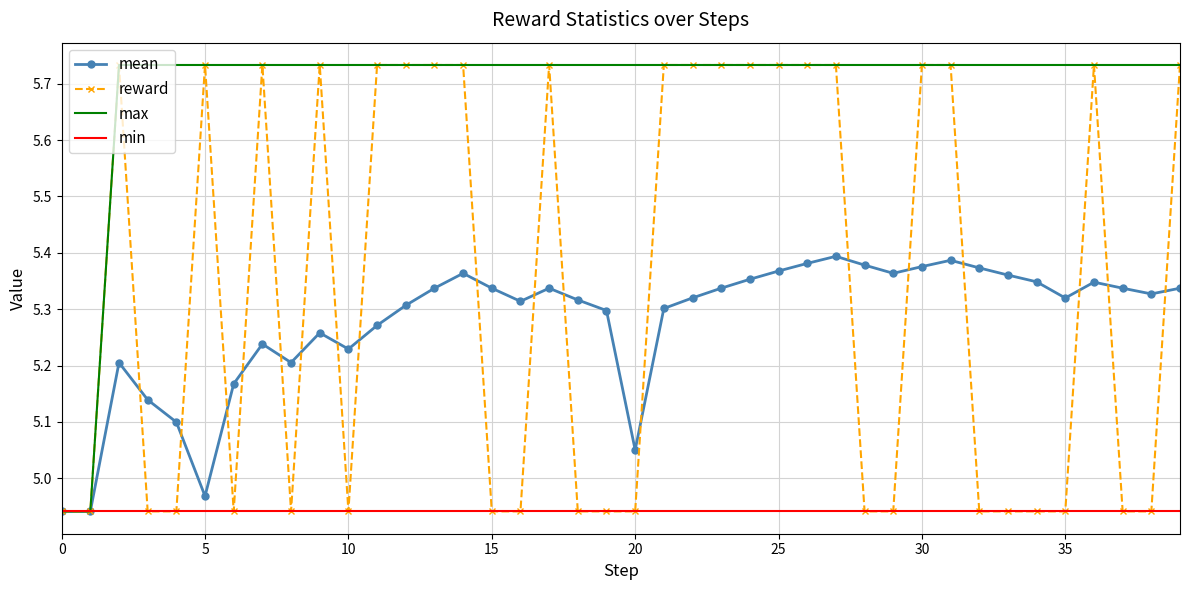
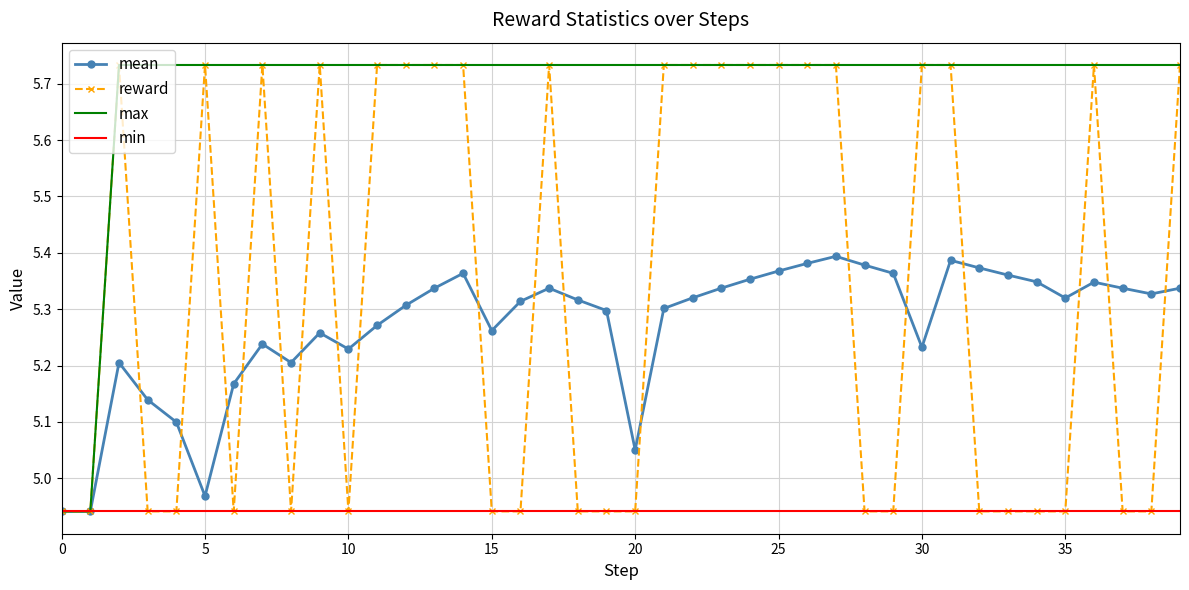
mean, 15: 5.34 -> 5.26
mean, 30: 5.38 -> 5.23
